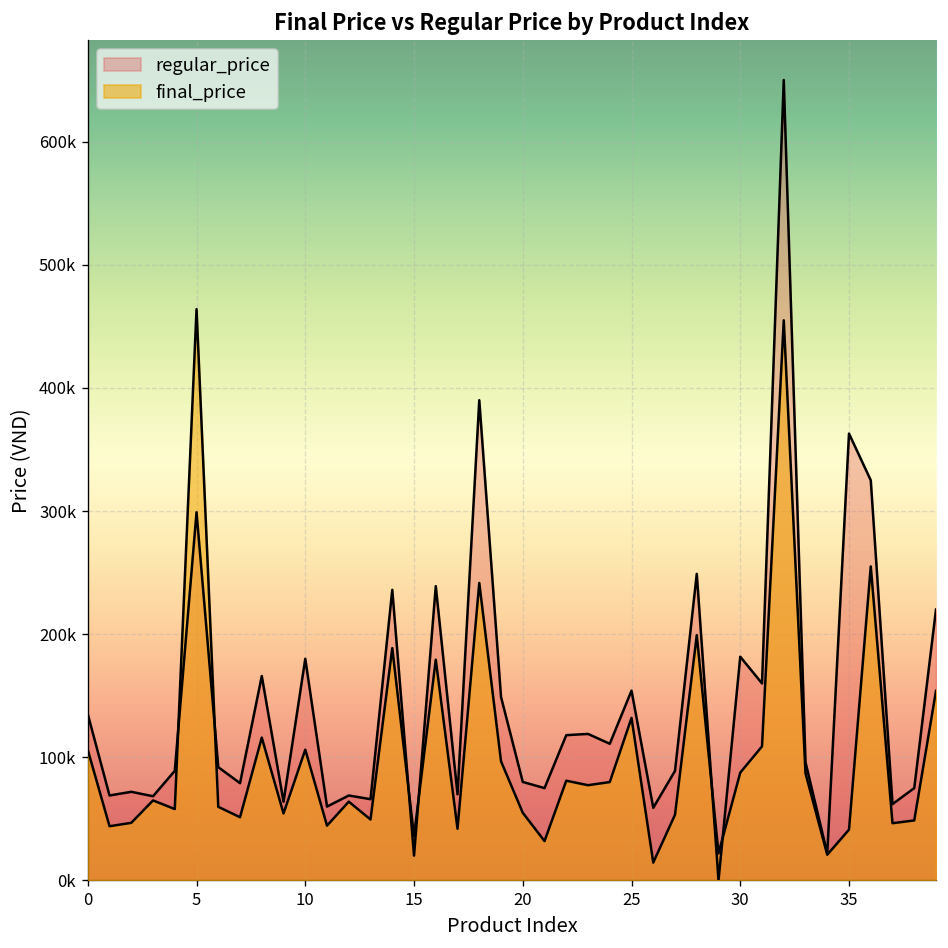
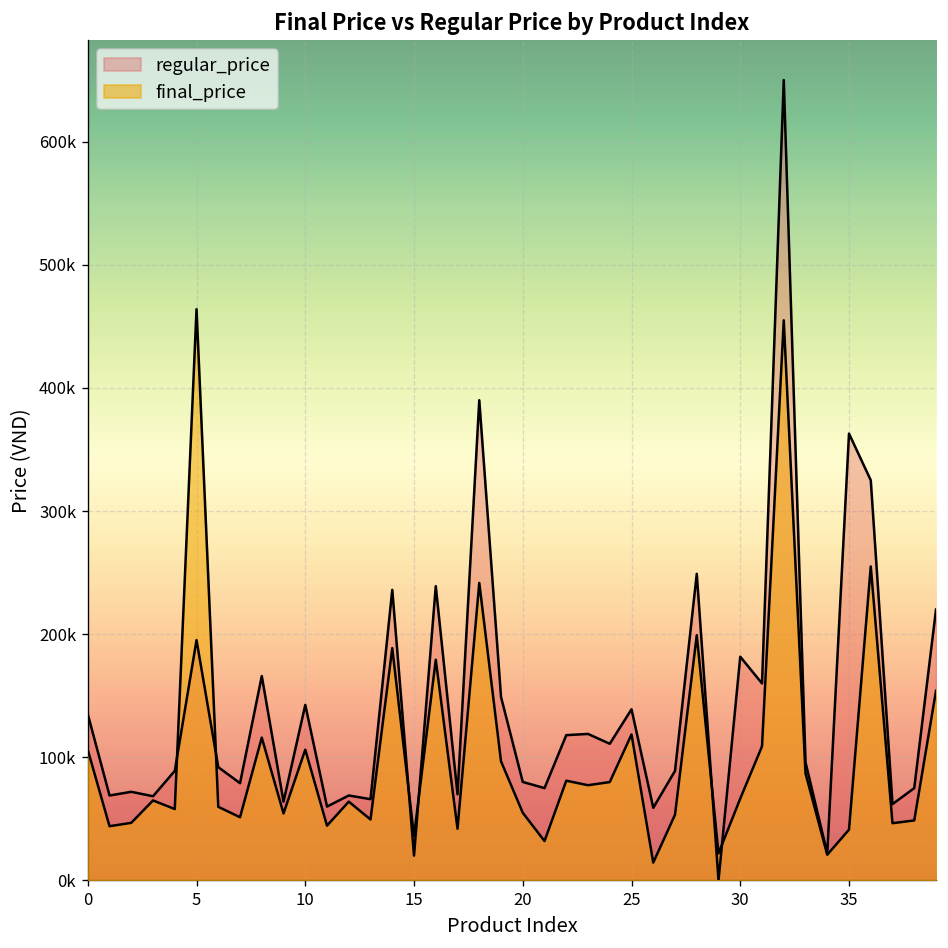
regular_price, 5: 299000 -> 195000
regular_price, 10: 180000 -> 143000
regular_price, 25: 154000 -> 139000
final_price, 25: 132000 -> 119000
final_price, 30: 88000 -> 67000
